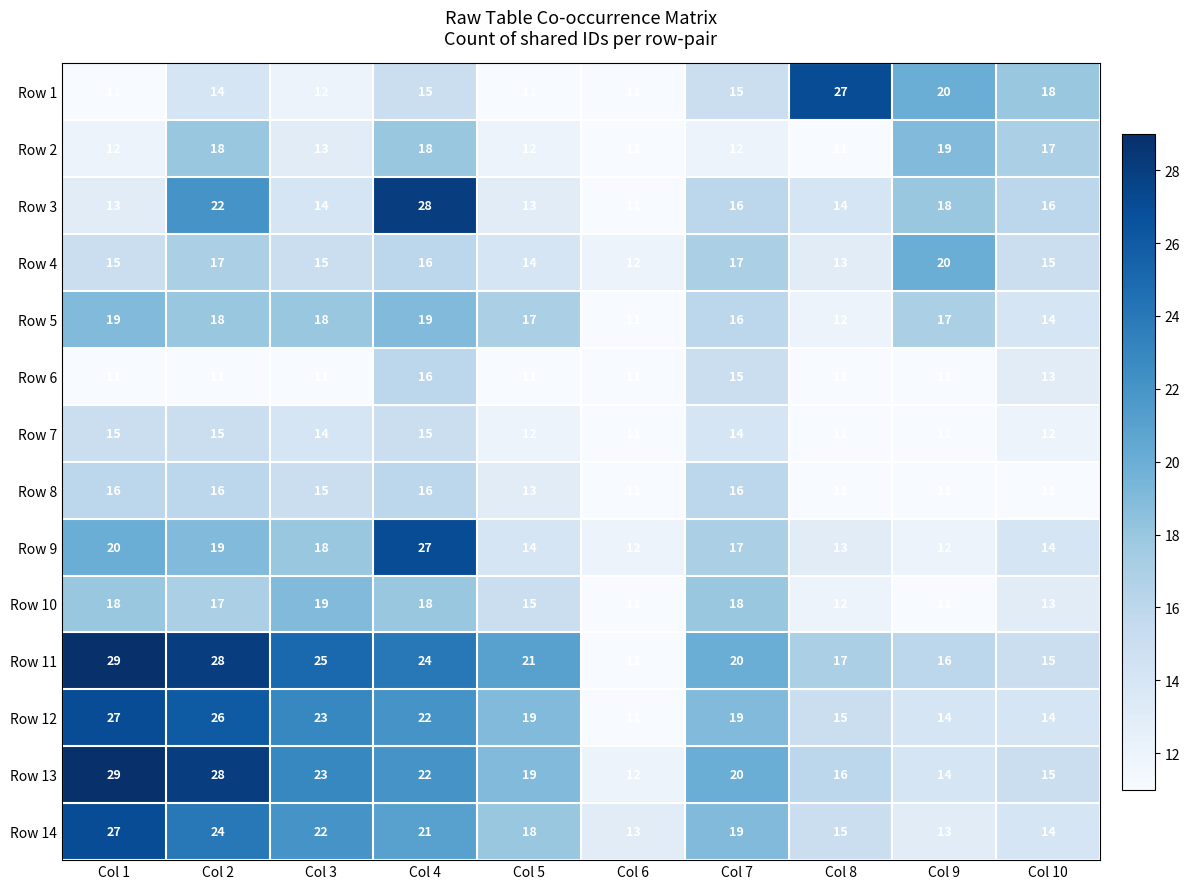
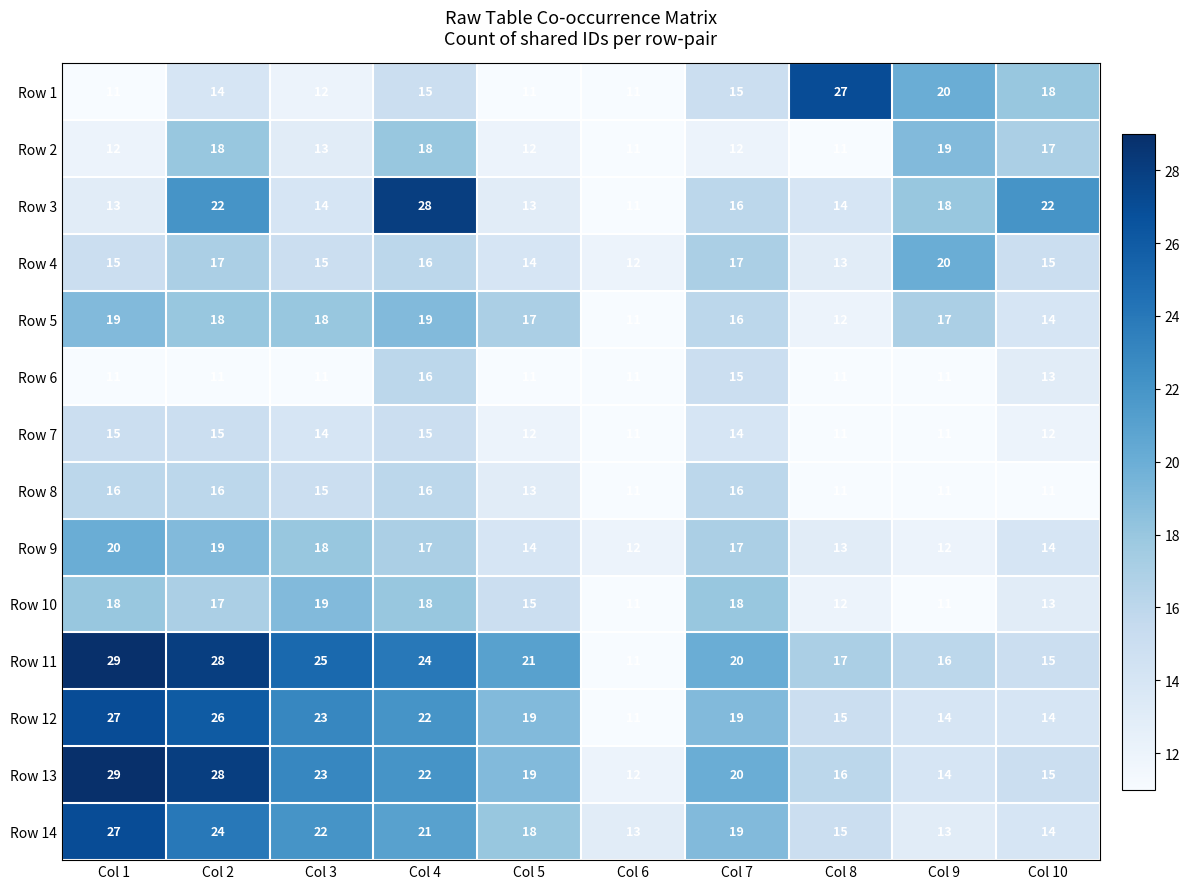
Row 3, Col 10: 16 -> 22
Row 9, Col 4: 27 -> 17
